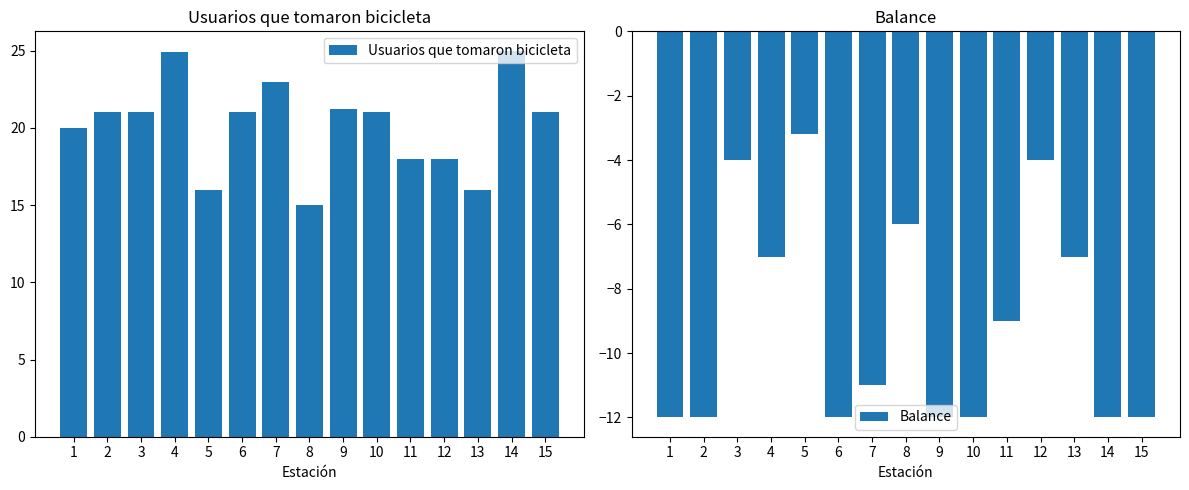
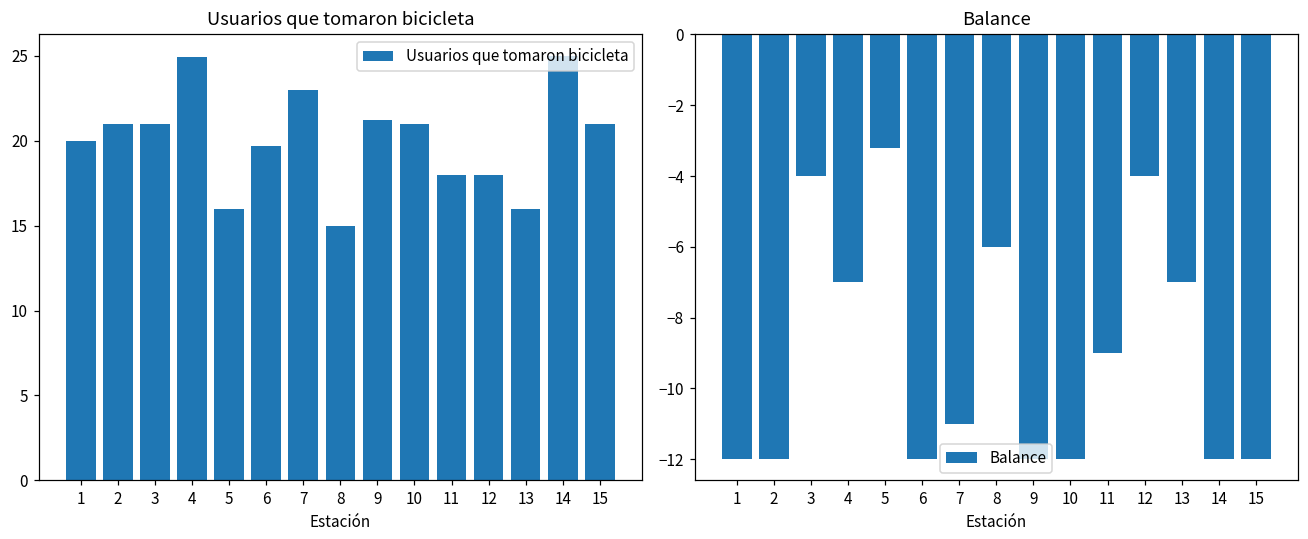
Usuarios que tomaron bicicleta, 6: 21.0 -> 19.7
